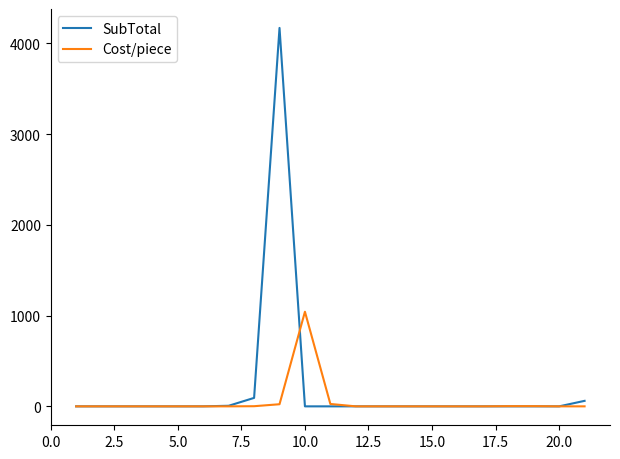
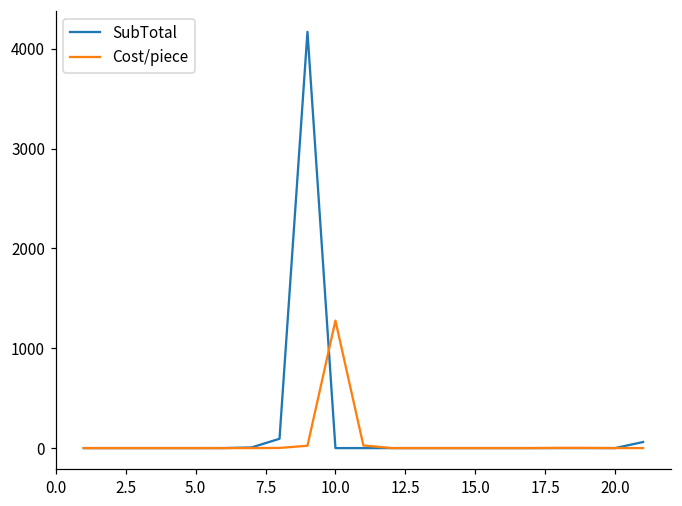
Cost/piece, 10.0: 1000 -> 1300
